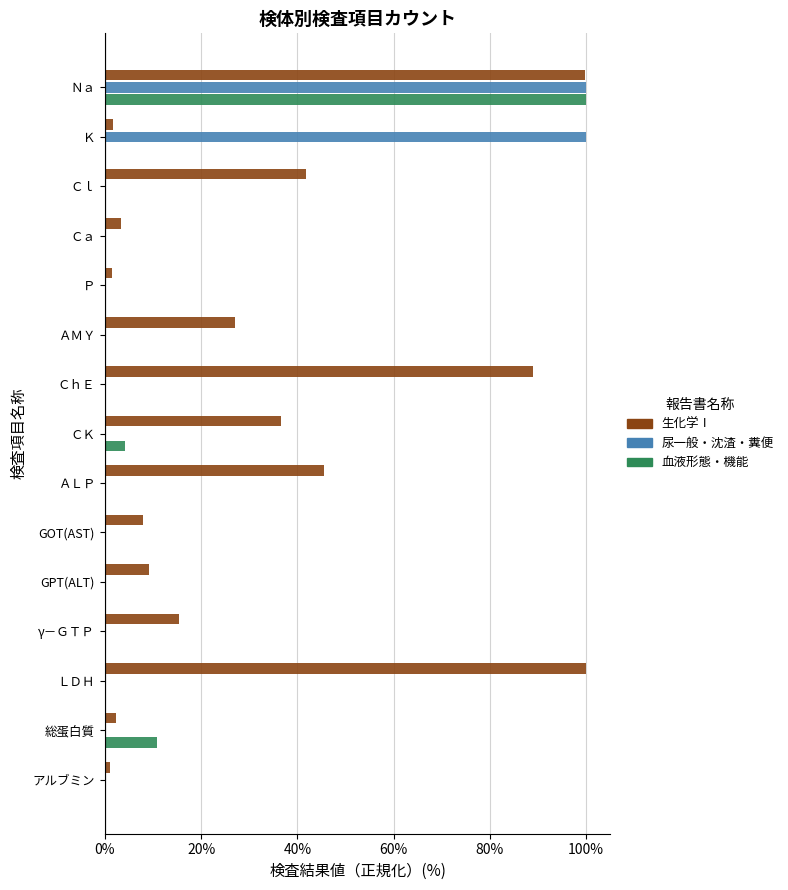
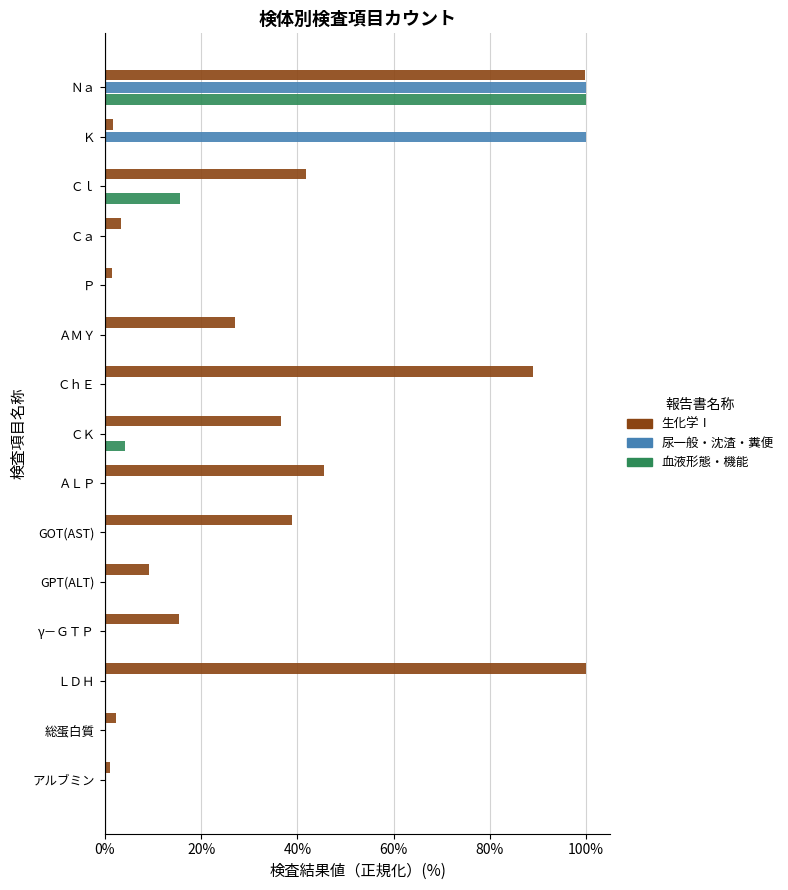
血液形態・機能, Ｃｌ: 0% -> 16%
生化学Ⅰ, GOT(AST): 8% -> 39%
血液形態・機能, 総蛋白質: 11% -> 0%
